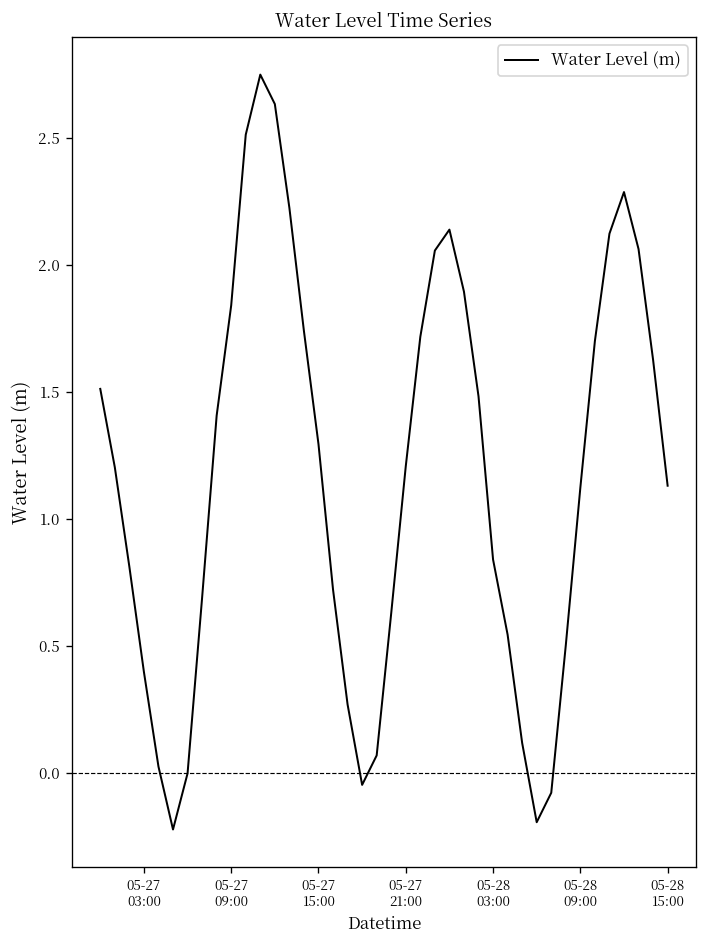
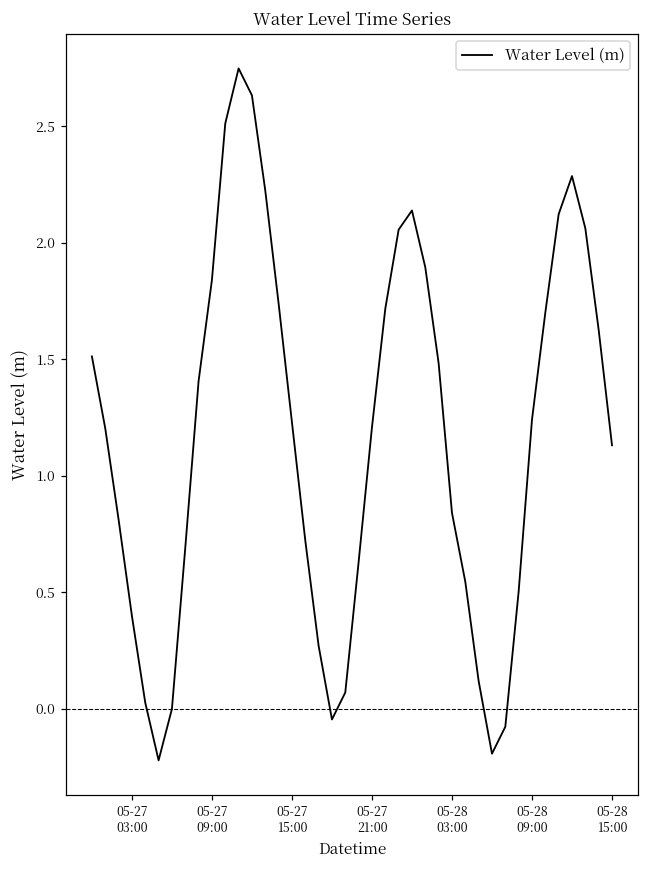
05-27 15:00: 1.29 -> 1.23
05-28 09:00: 1.12 -> 1.24
